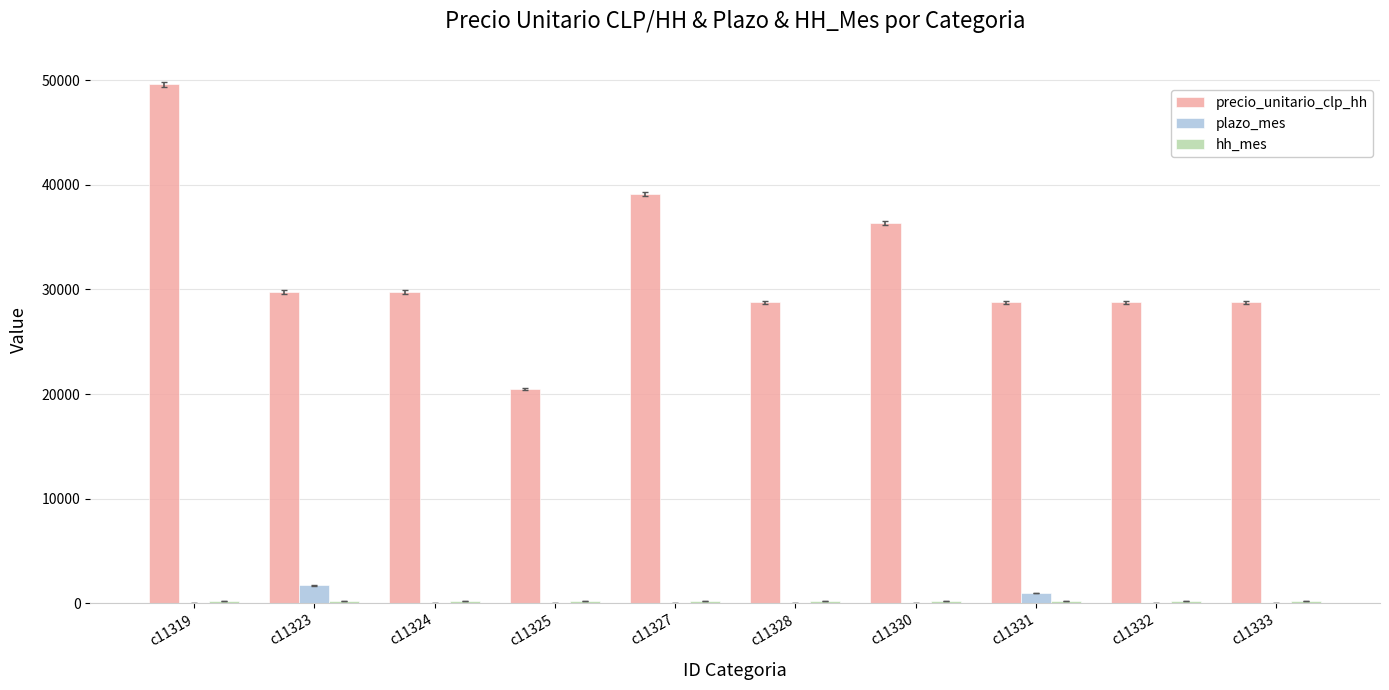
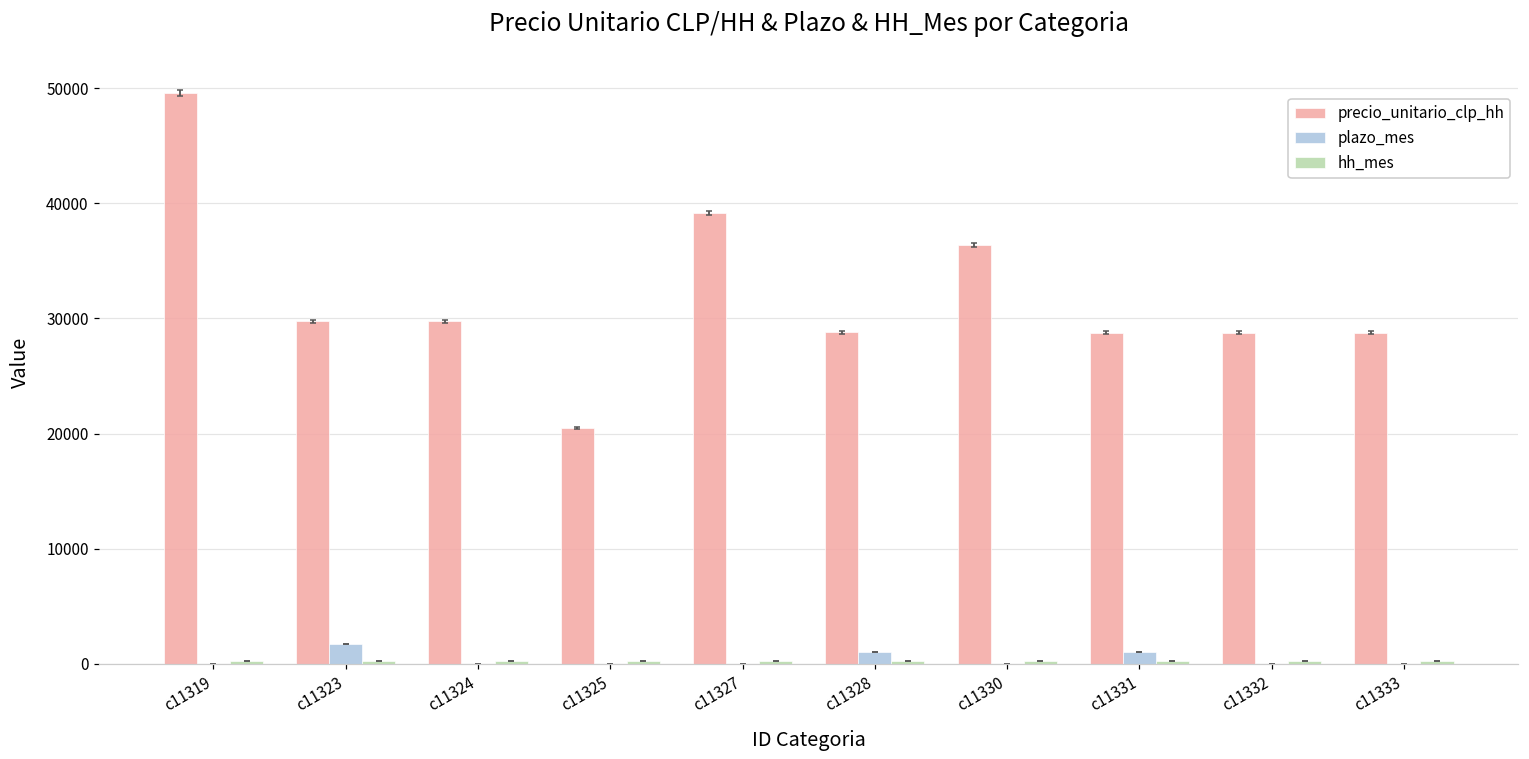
plazo_mes, c11328: 0 -> 1000
